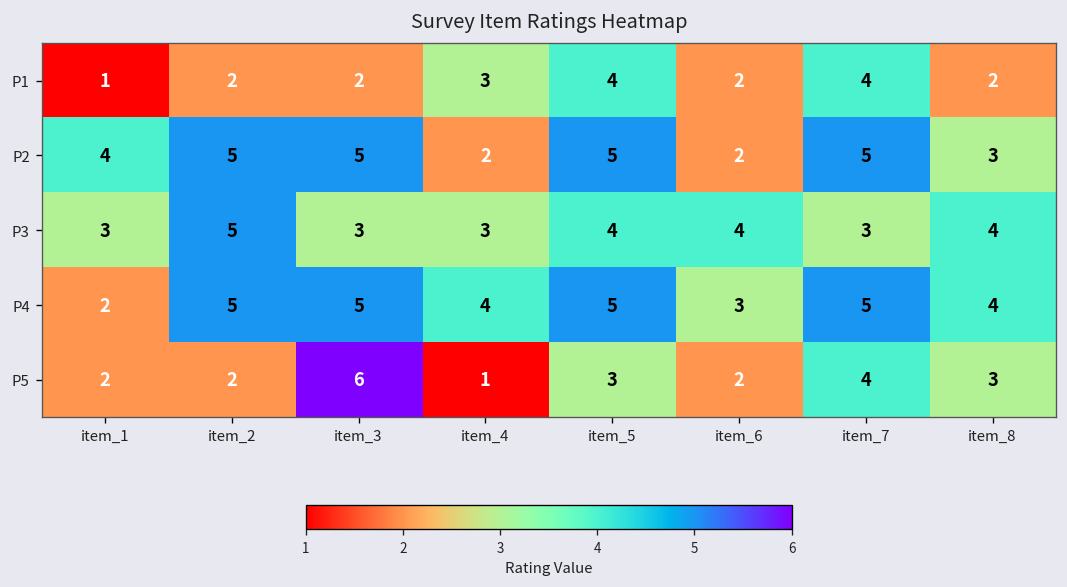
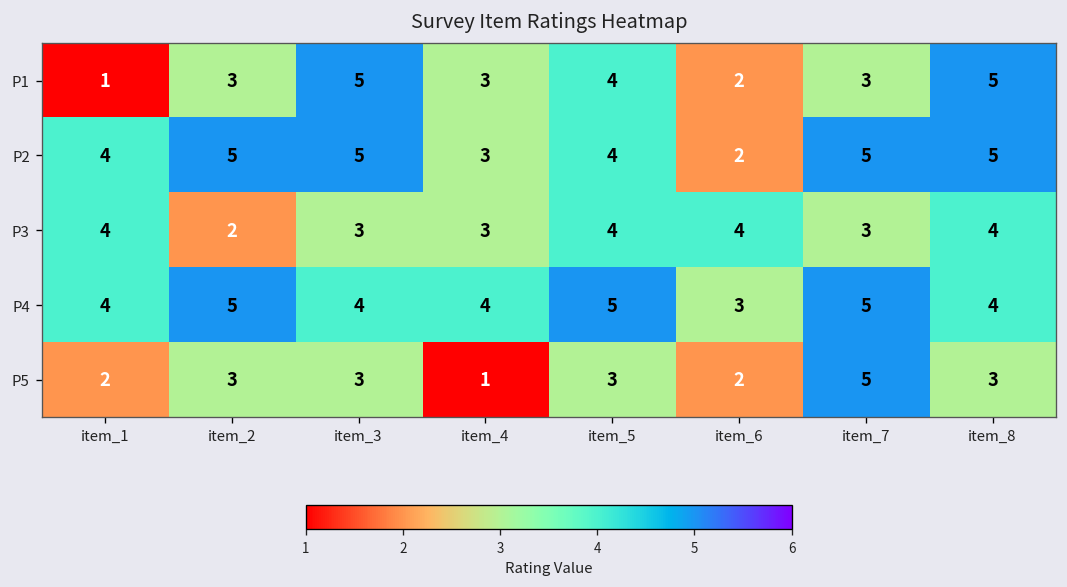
P1, item_2: 2 -> 3
P1, item_3: 2 -> 5
P1, item_7: 4 -> 3
P1, item_8: 2 -> 5
P2, item_4: 2 -> 3
P2, item_5: 5 -> 4
P2, item_8: 3 -> 5
P3, item_1: 3 -> 4
P3, item_2: 5 -> 2
P4, item_1: 2 -> 4
P4, item_3: 5 -> 4
P5, item_2: 2 -> 3
P5, item_3: 6 -> 3
P5, item_7: 4 -> 5
